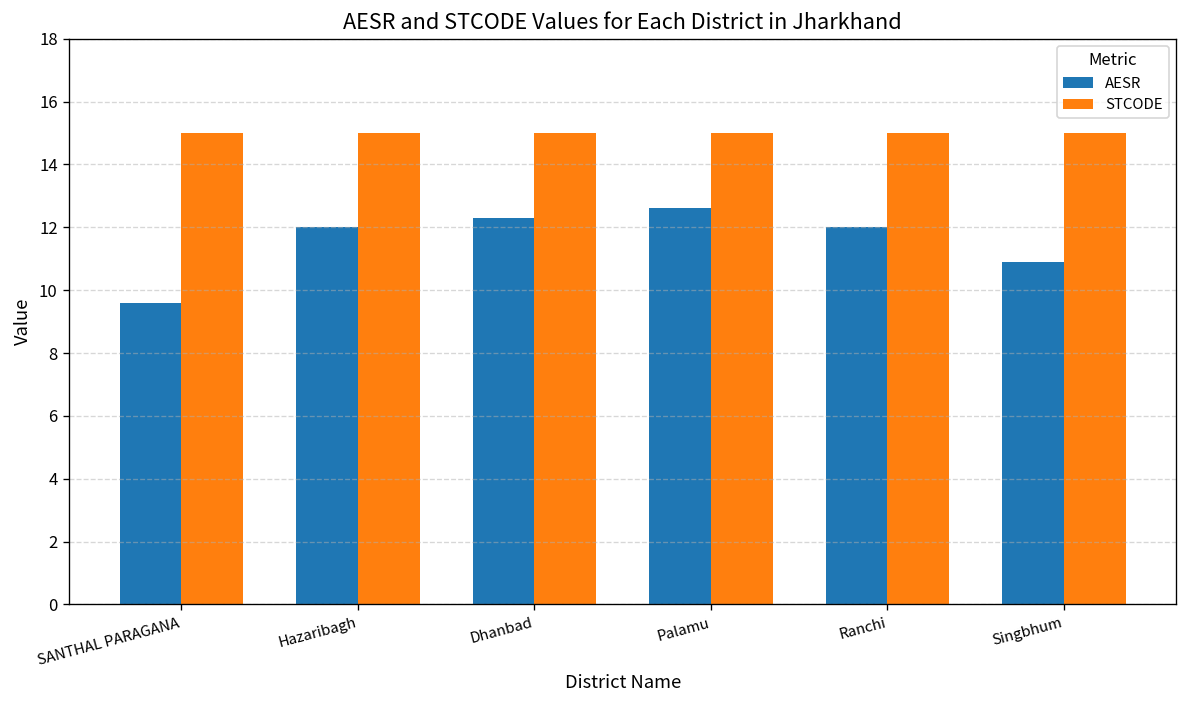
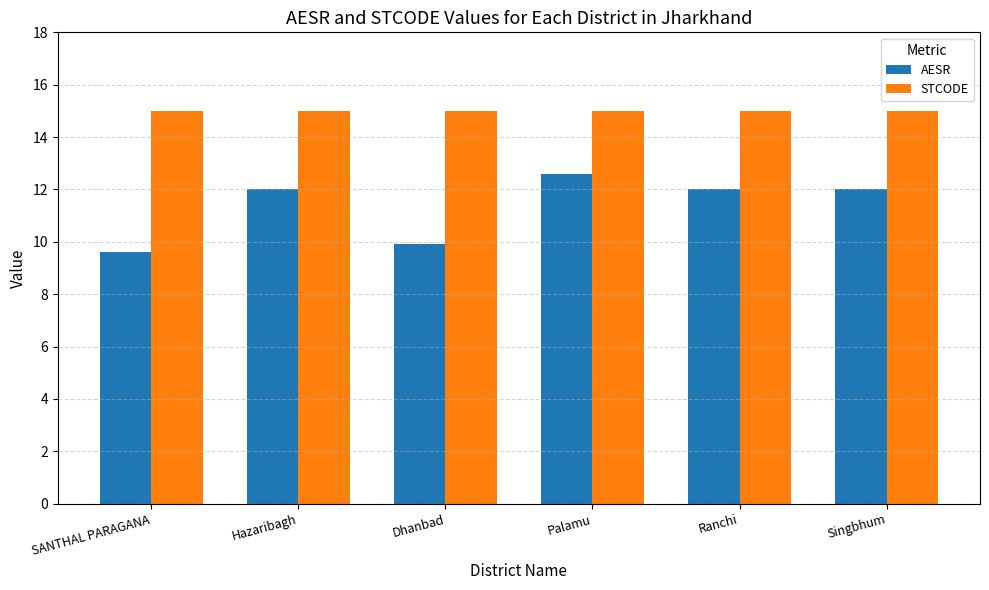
AESR, Dhanbad: 12.3 -> 9.9
AESR, Singbhum: 10.9 -> 12.0
